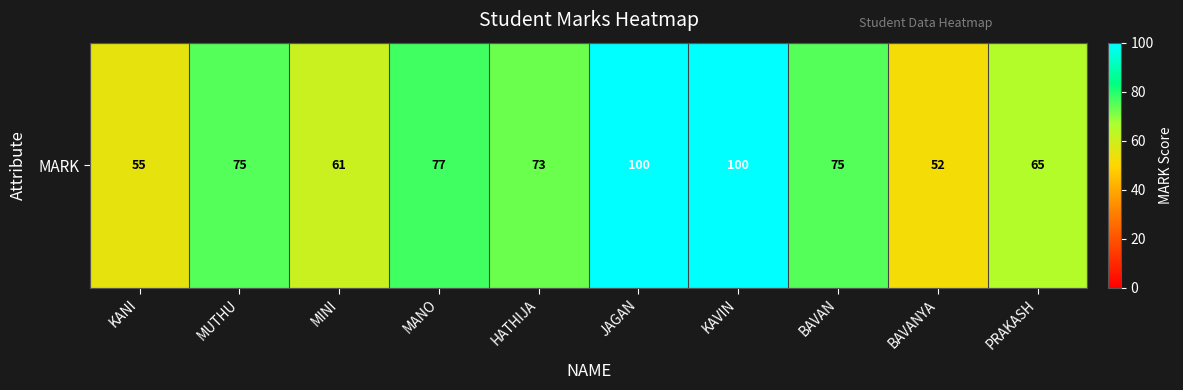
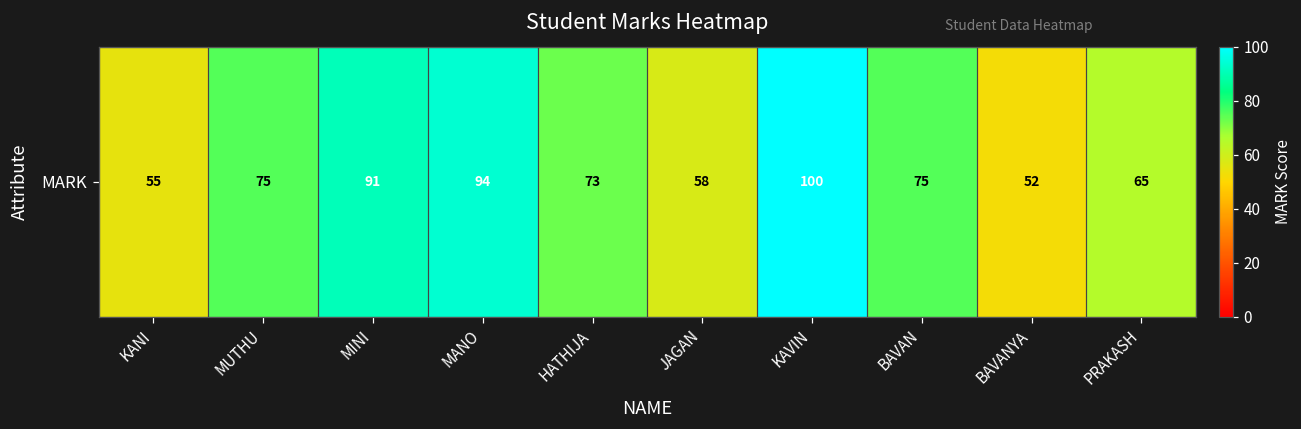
MARK, MINI: 61 -> 91
MARK, MANO: 77 -> 94
MARK, JAGAN: 100 -> 58
